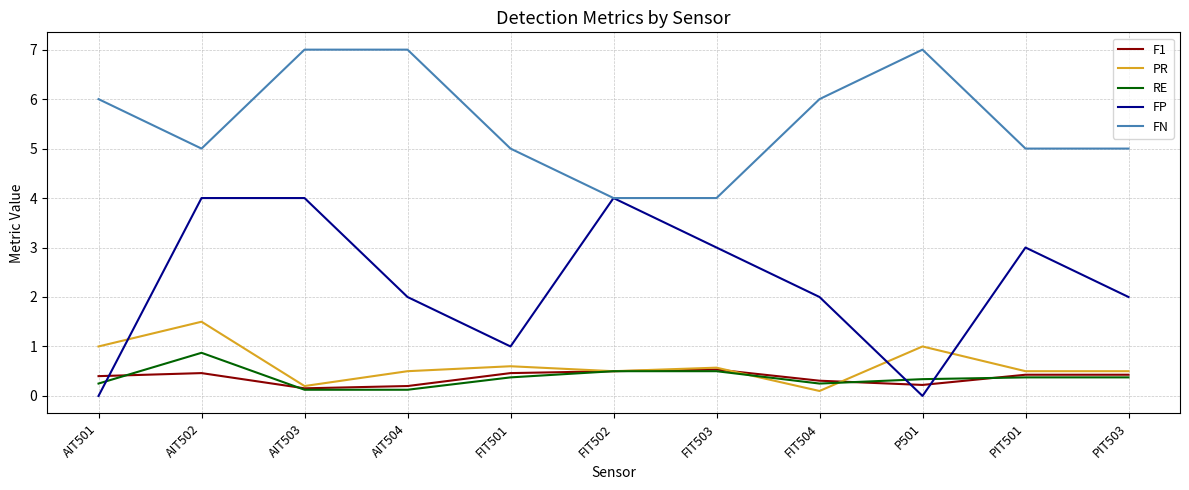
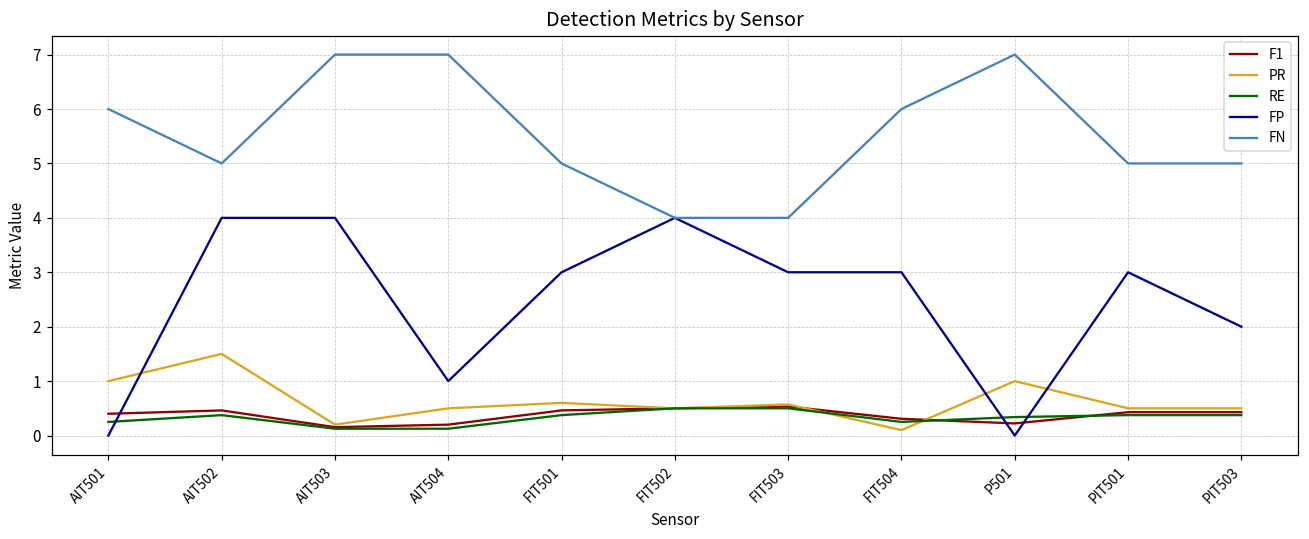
RE, AIT502: 0.9 -> 0.4
FP, AIT504: 2 -> 1
FP, FIT501: 1 -> 3
FP, FIT504: 2 -> 3
